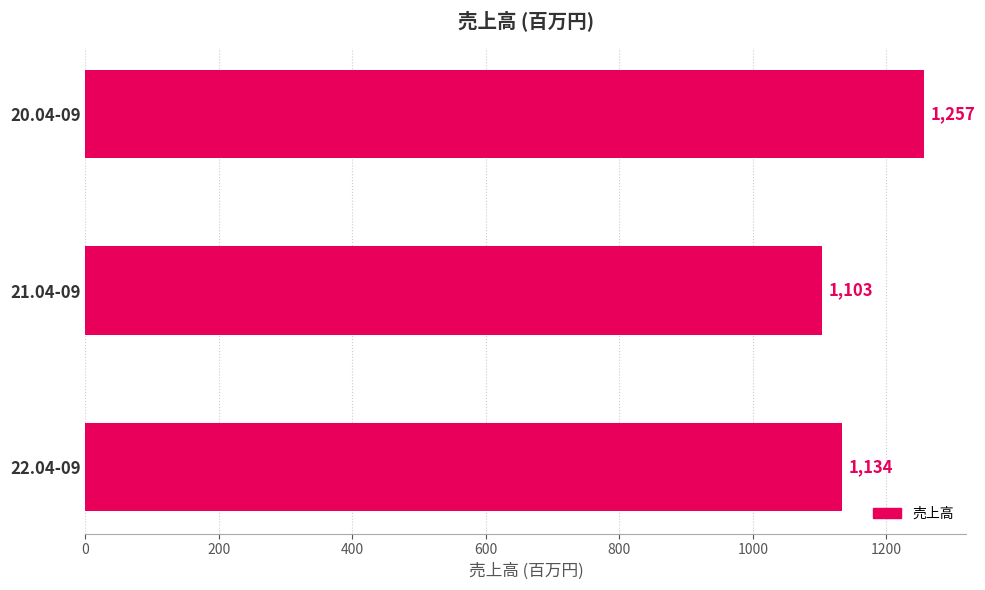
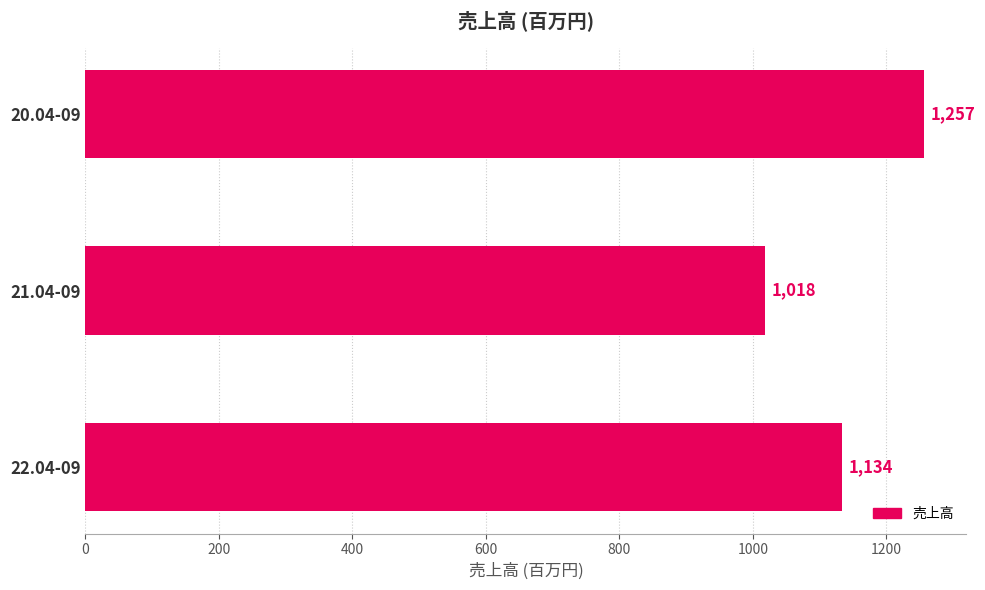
21.04-09: 1,103 -> 1,018
